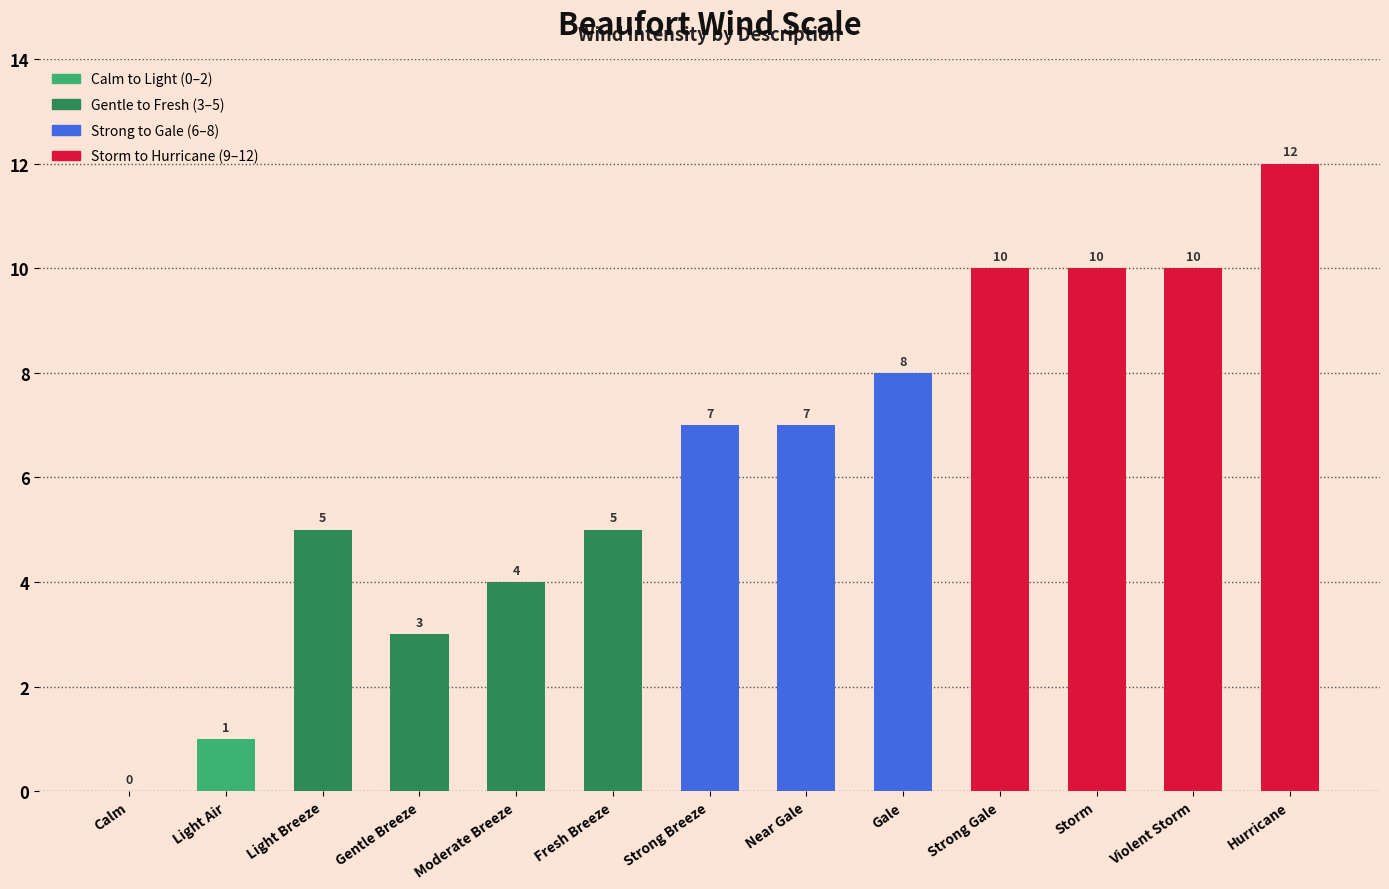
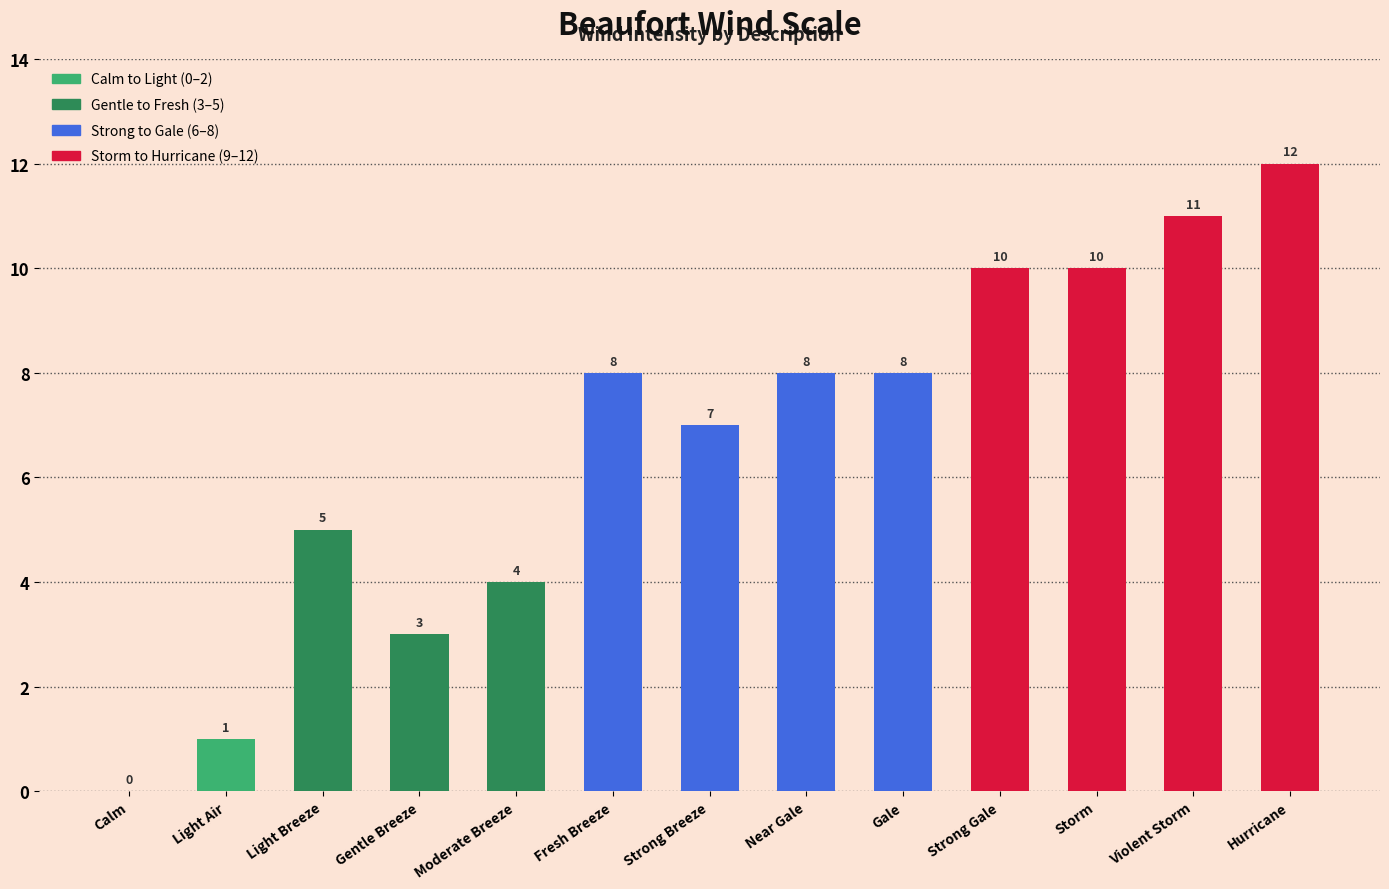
Fresh Breeze: 5 -> 8
Near Gale: 7 -> 8
Violent Storm: 10 -> 11
